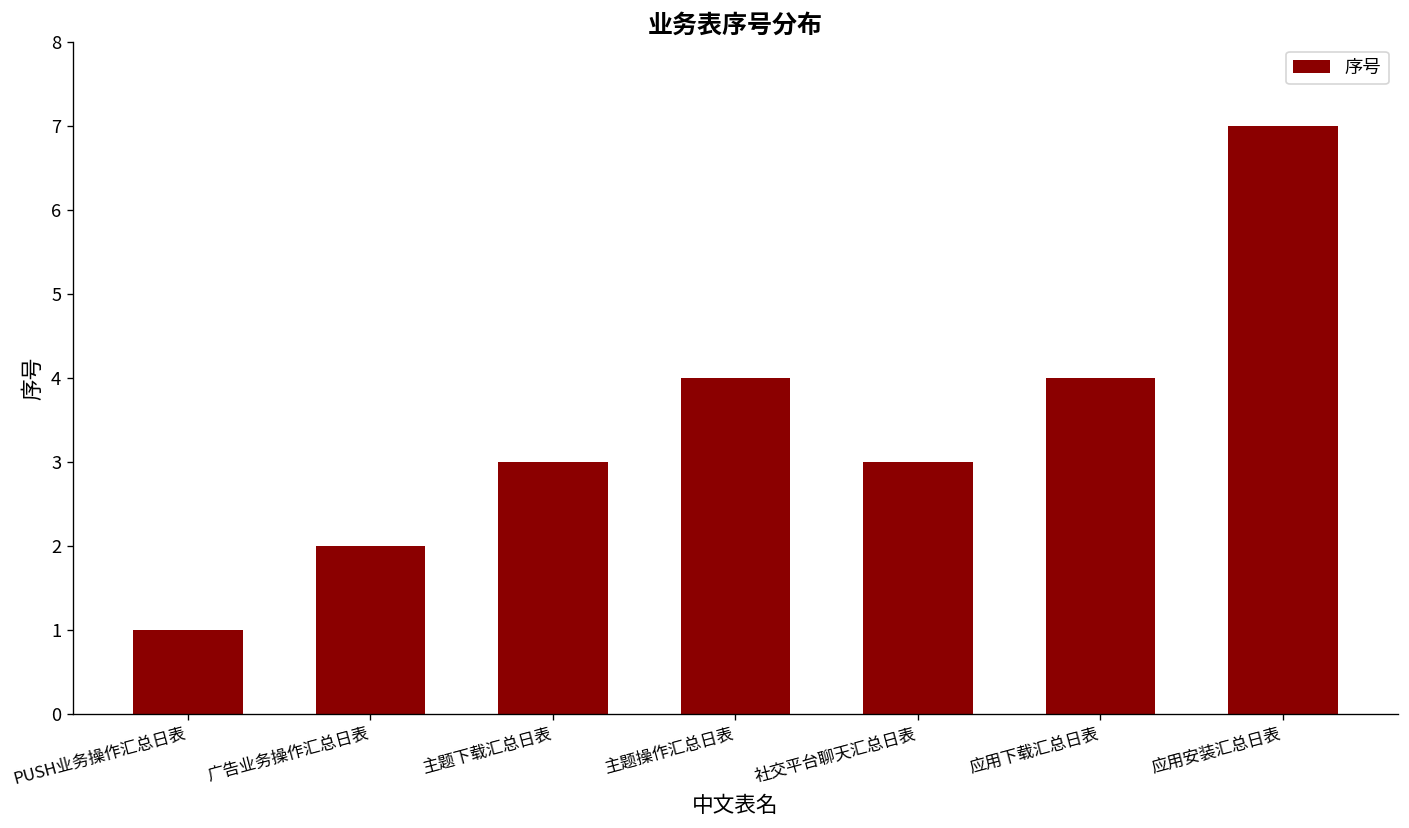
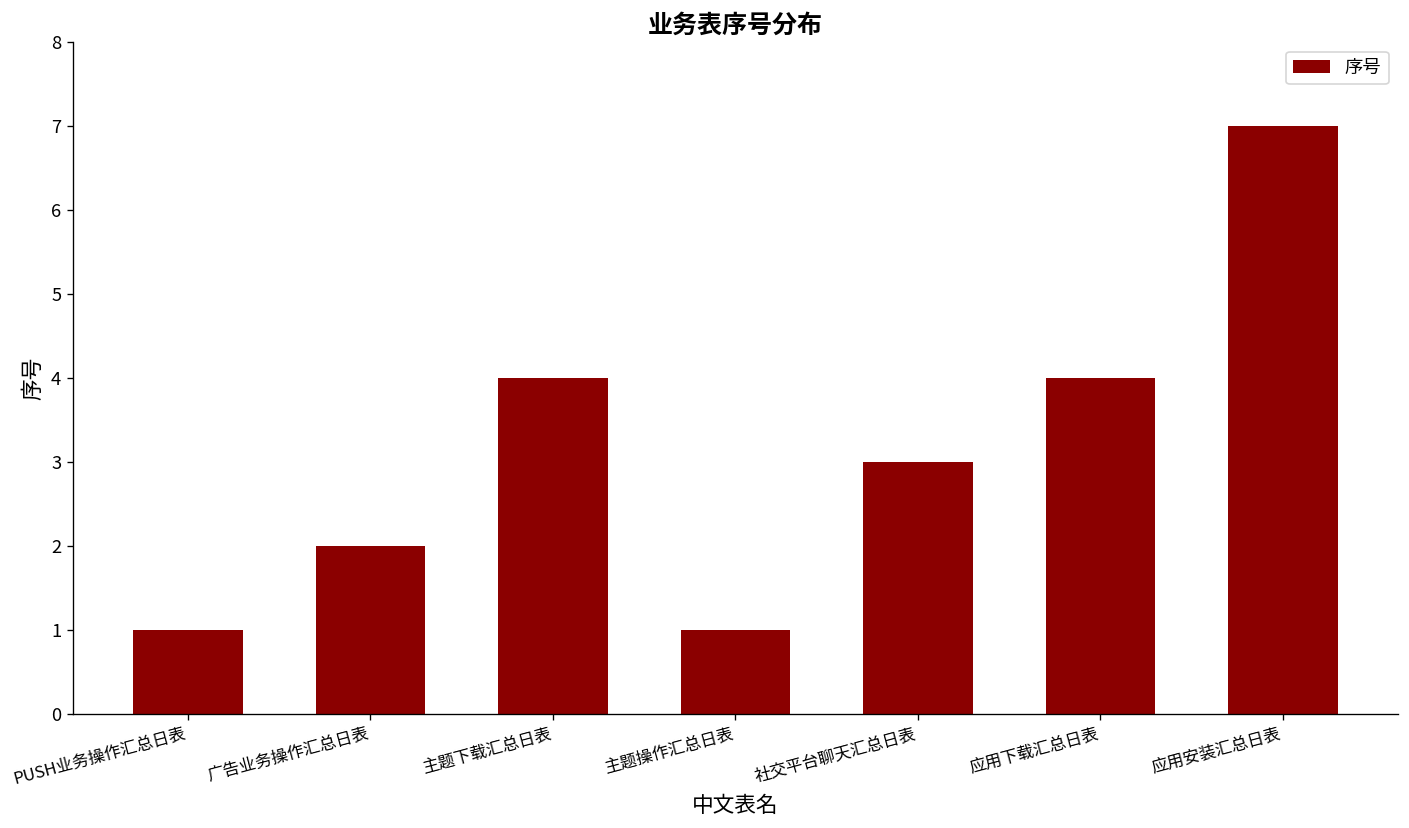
主题下载汇总日表: 3 -> 4
主题操作汇总日表: 4 -> 1
